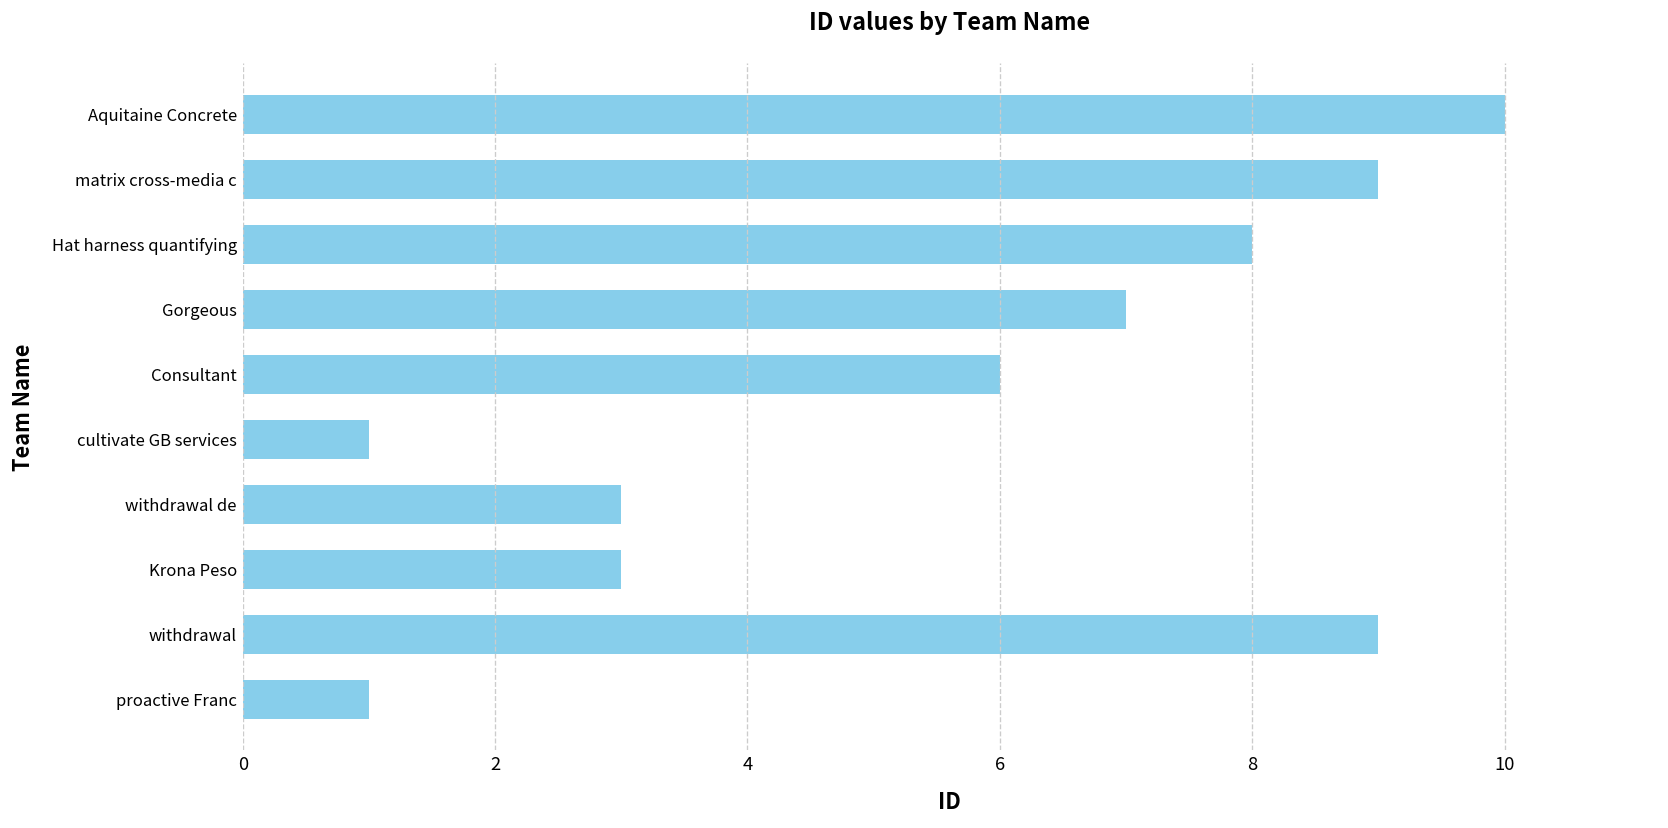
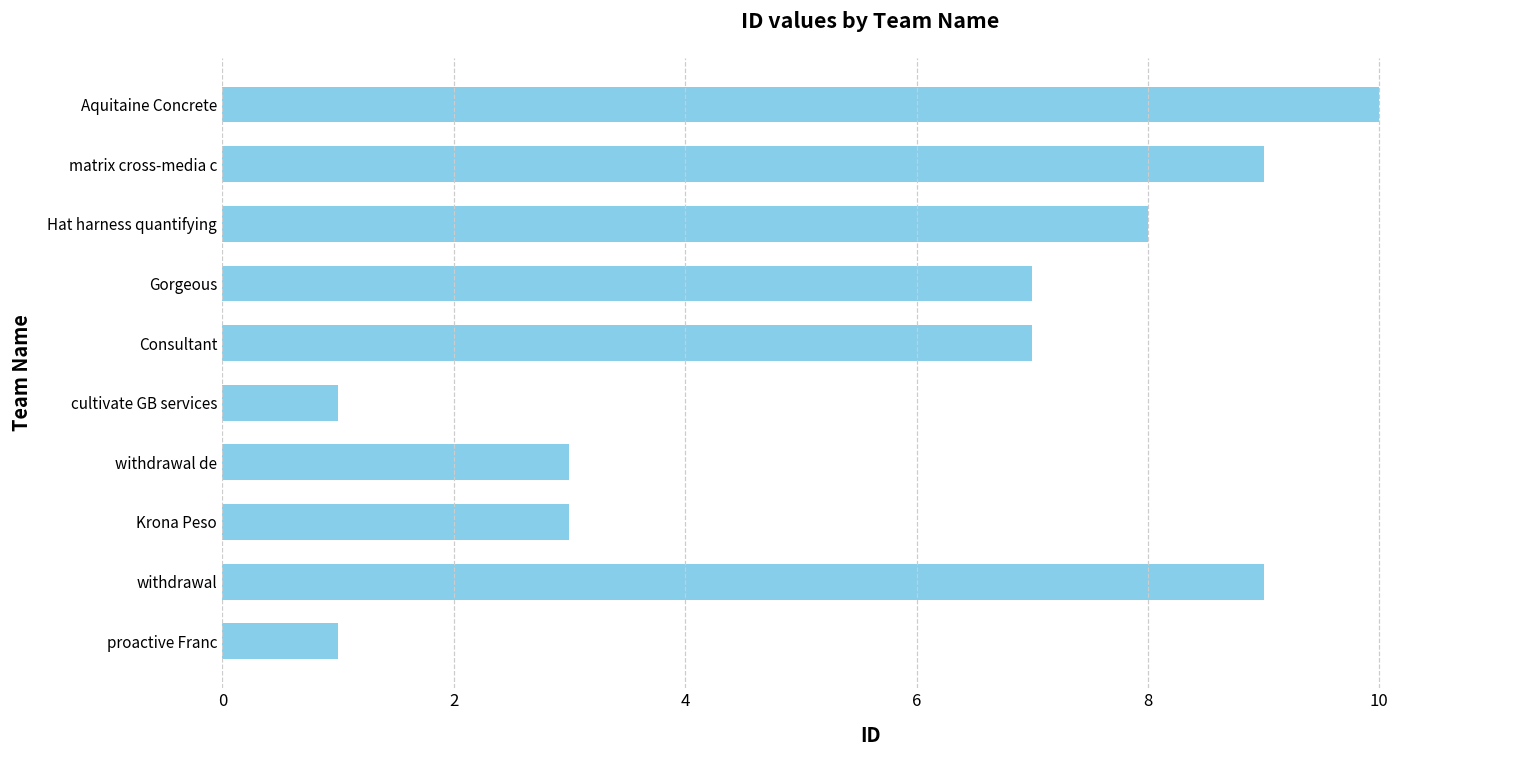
Consultant: 6 -> 7
